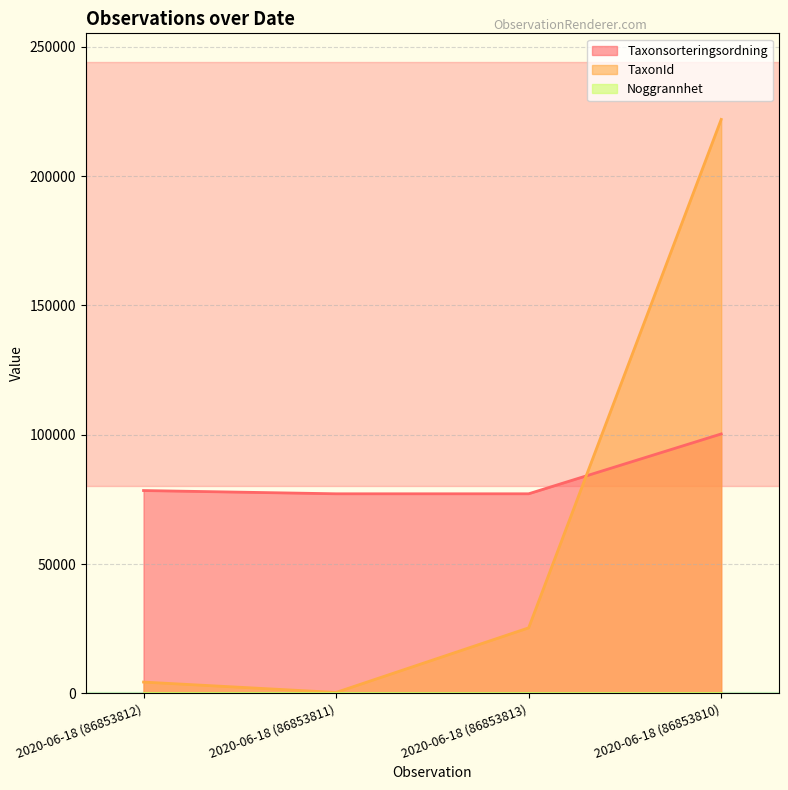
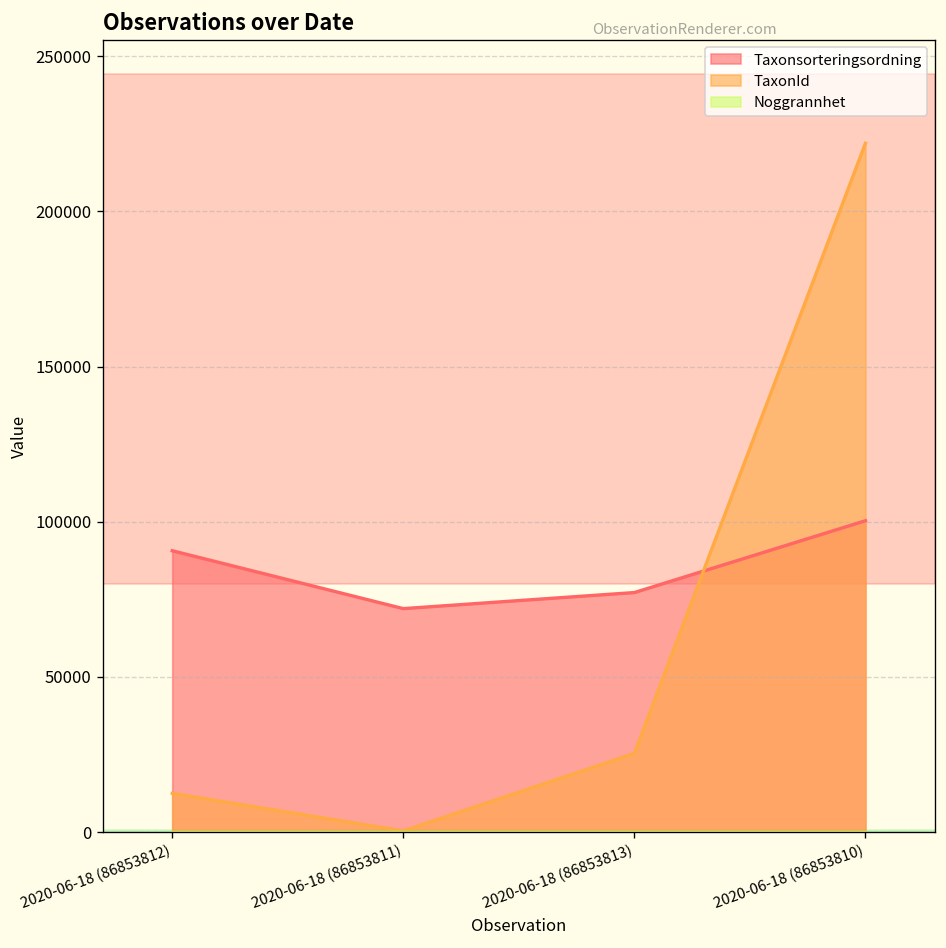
Taxonsorteringsordning, 2020-06-18 (86853812): 78000 -> 91000
TaxonId, 2020-06-18 (86853812): 4000 -> 12000
Taxonsorteringsordning, 2020-06-18 (86853811): 77000 -> 72000
